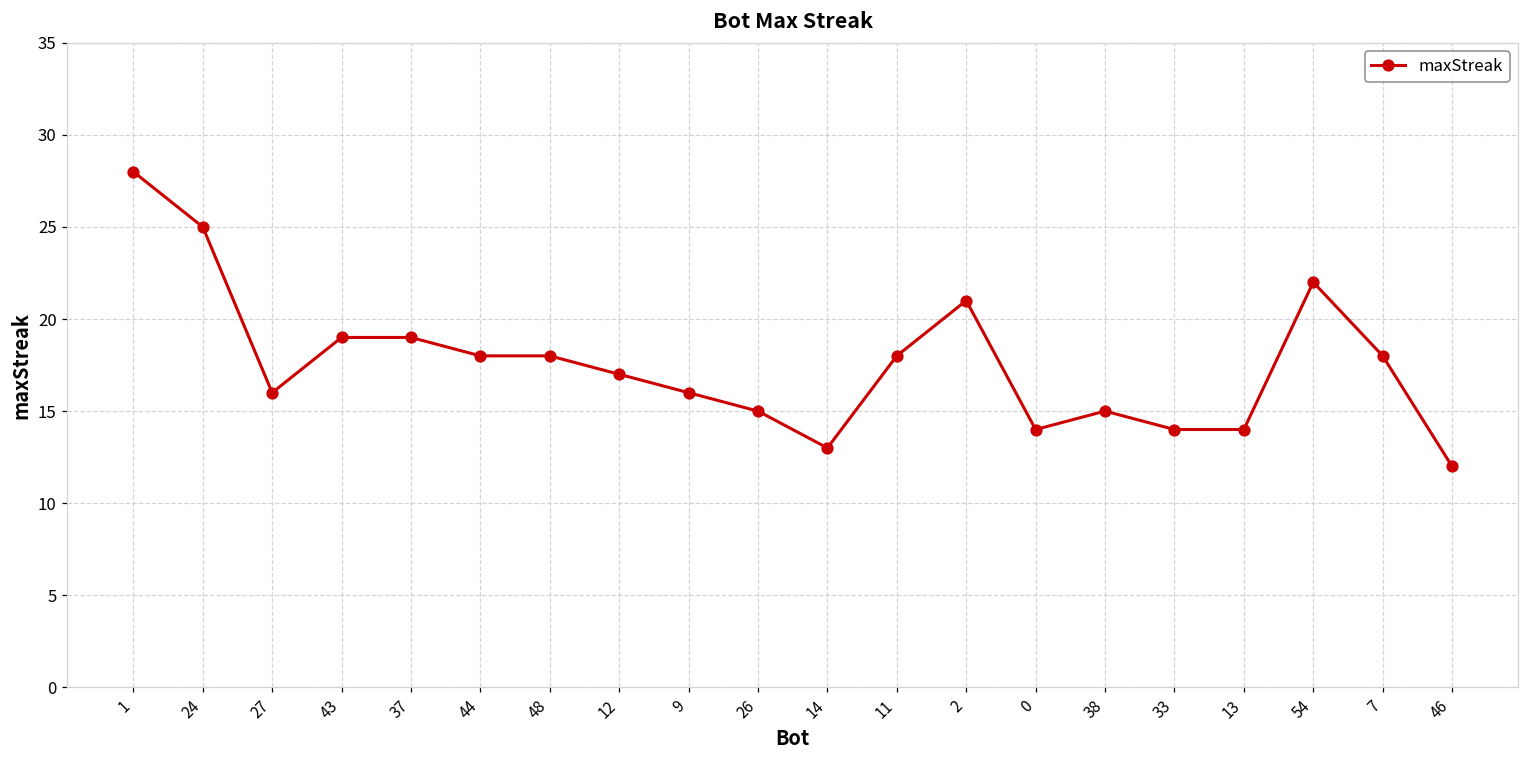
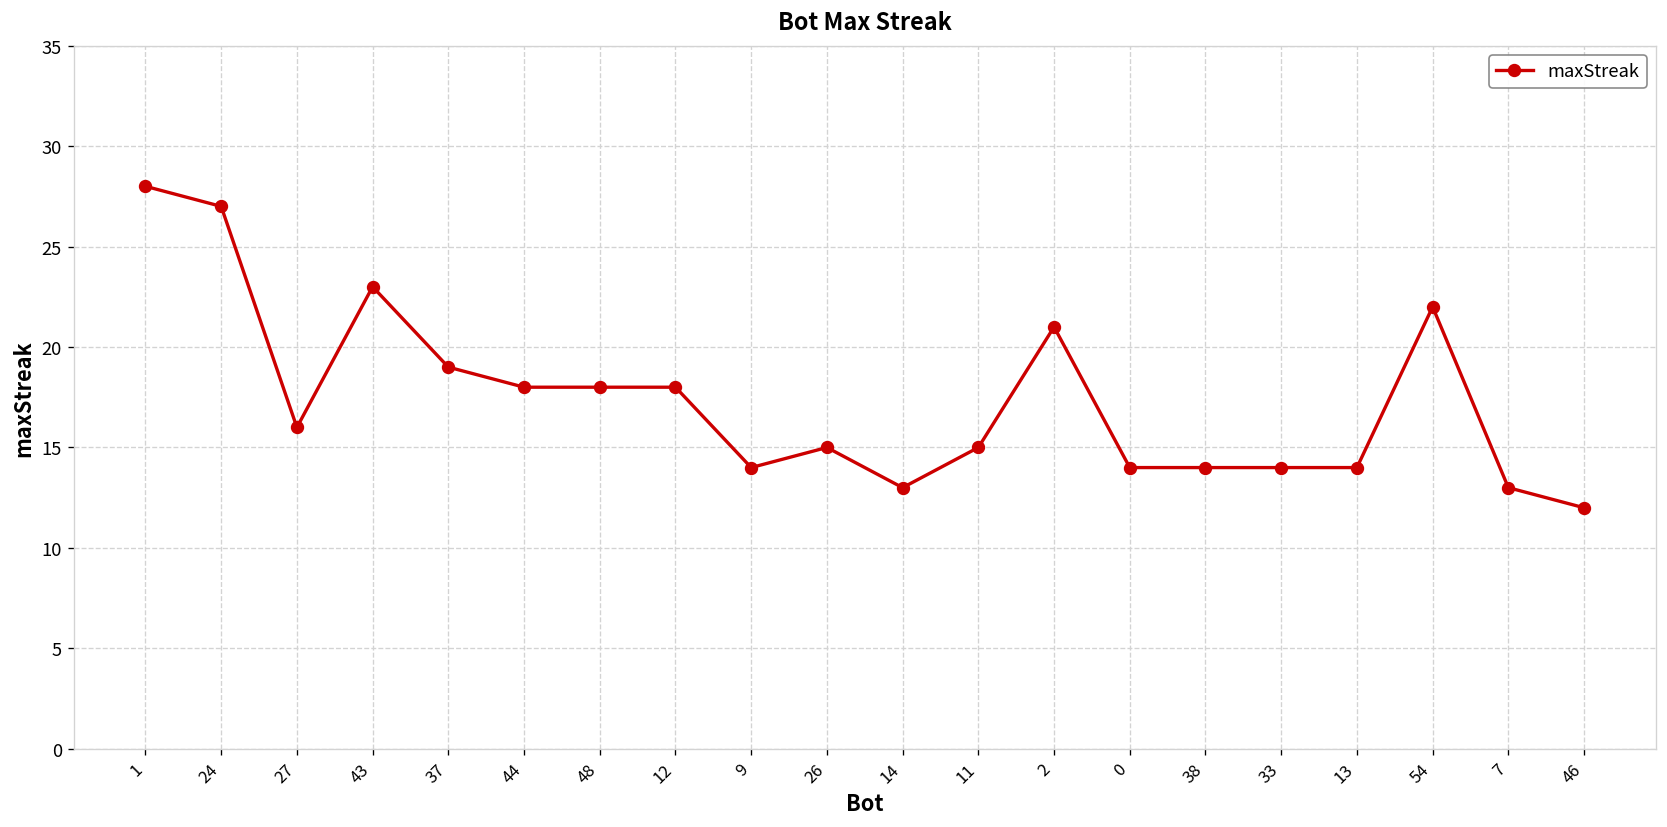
24: 25 -> 27
43: 19 -> 23
12: 17 -> 18
9: 16 -> 14
11: 18 -> 15
38: 15 -> 14
7: 18 -> 13
